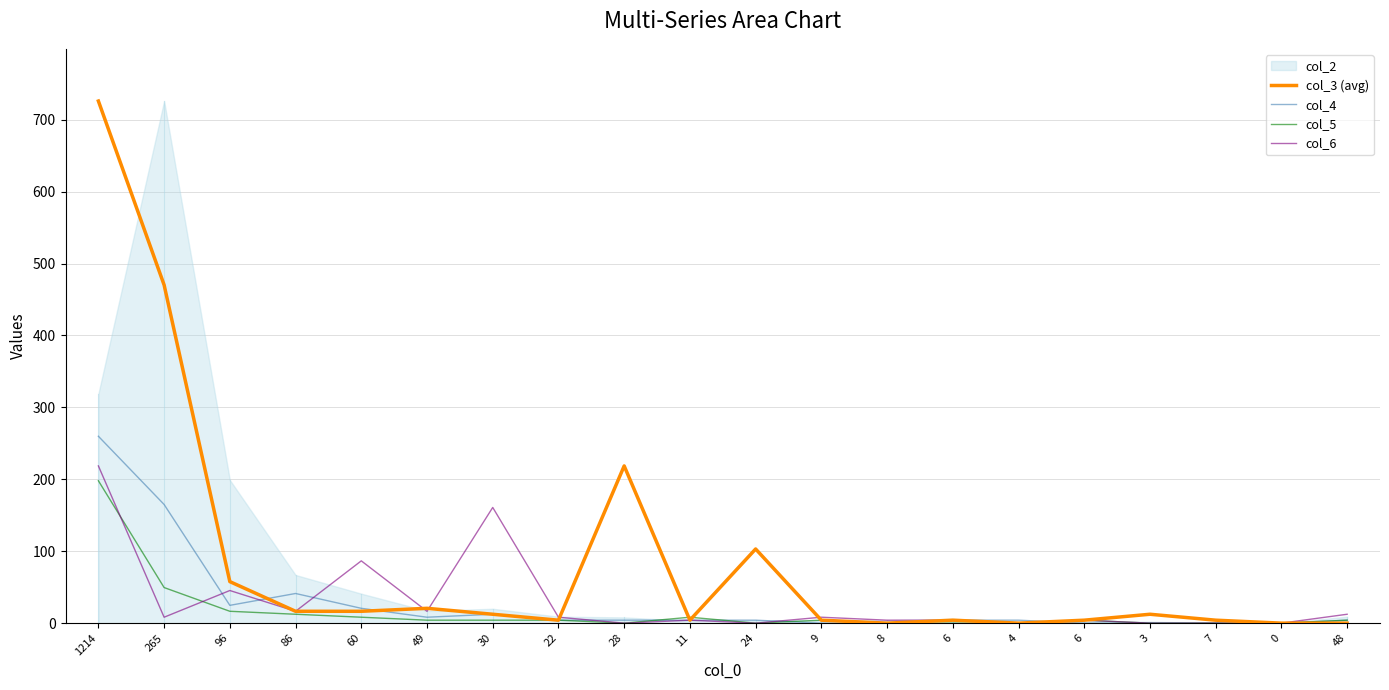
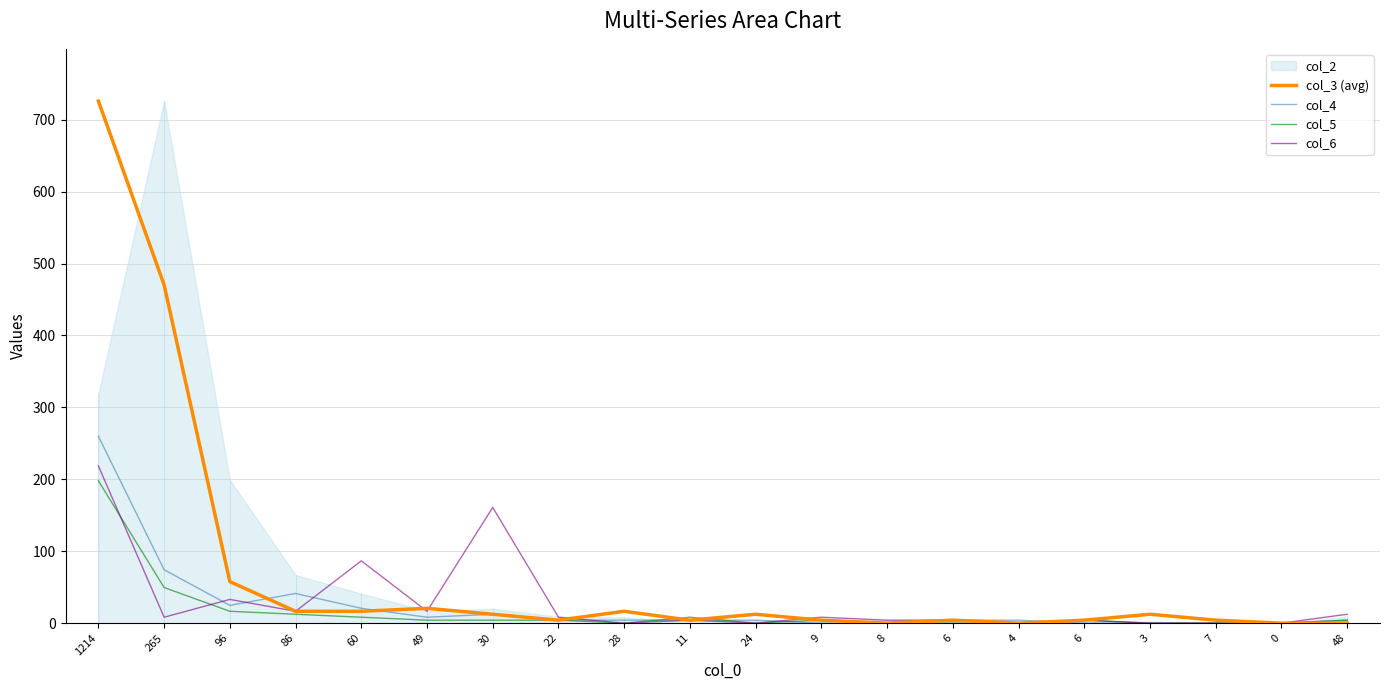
col_4, 265: 170 -> 70
col_6, 96: 50 -> 30
col_3 (avg), 28: 220 -> 20
col_3 (avg), 24: 100 -> 10
